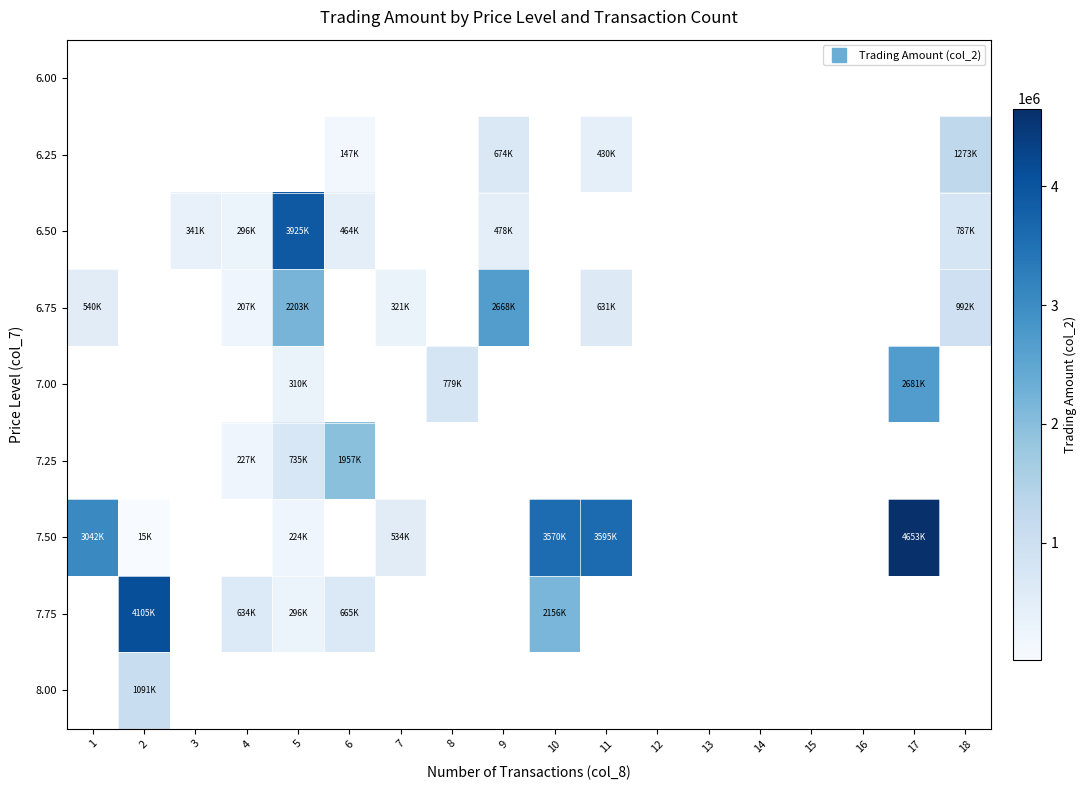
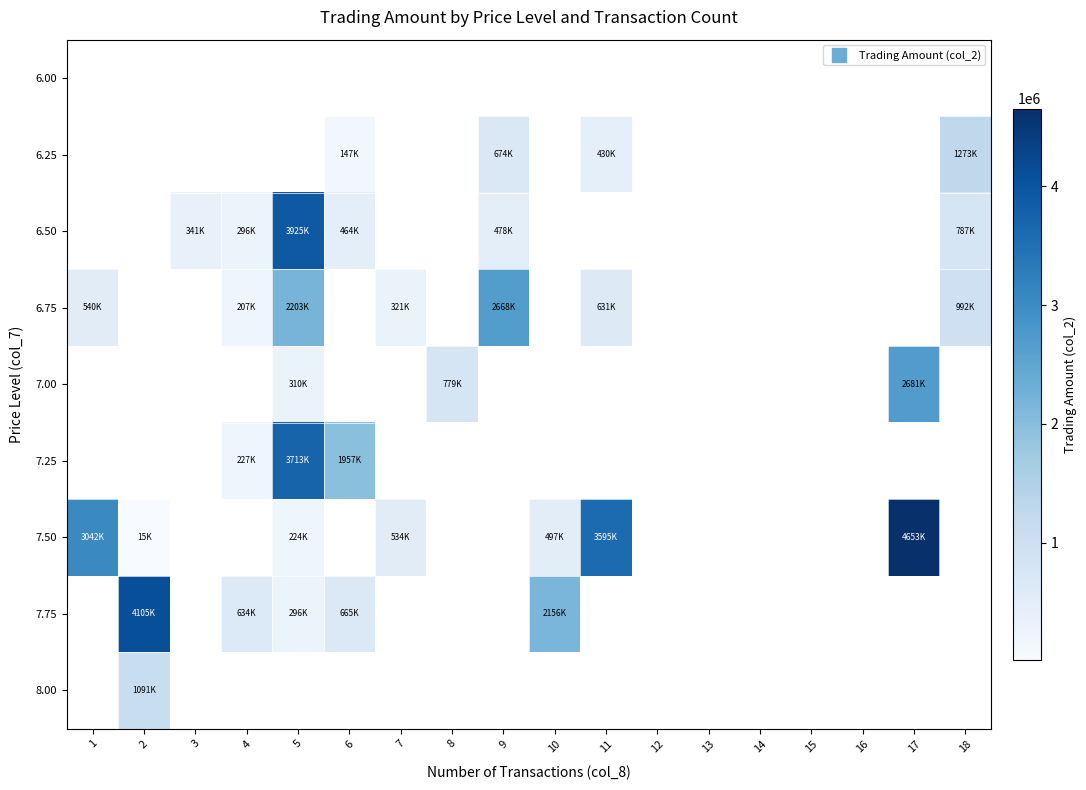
7.25, 5: 735K -> 3713K
7.50, 10: 3570K -> 497K
